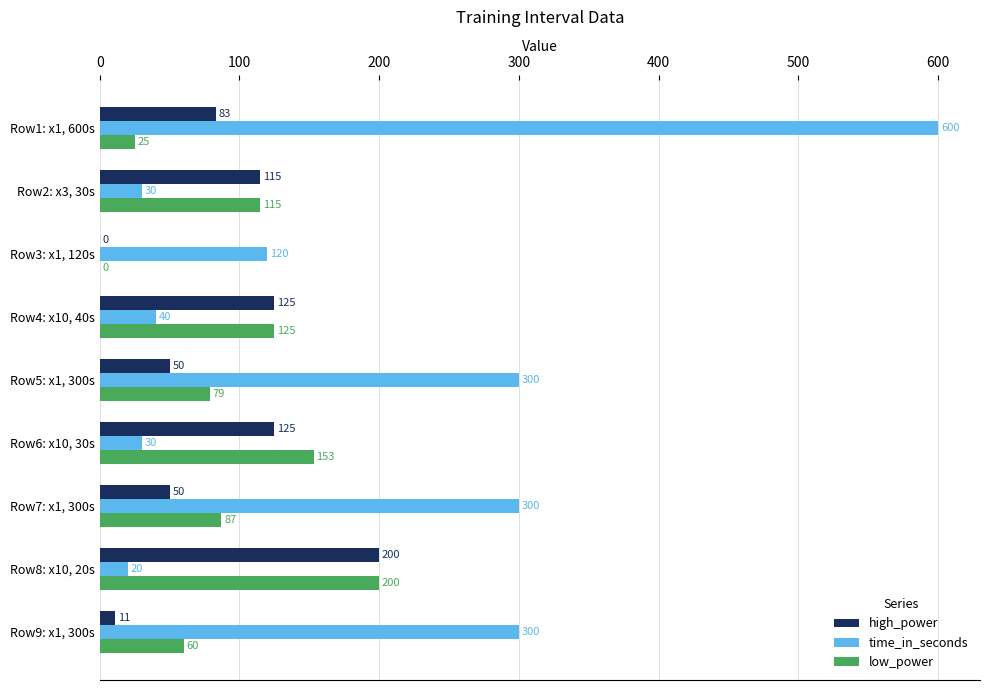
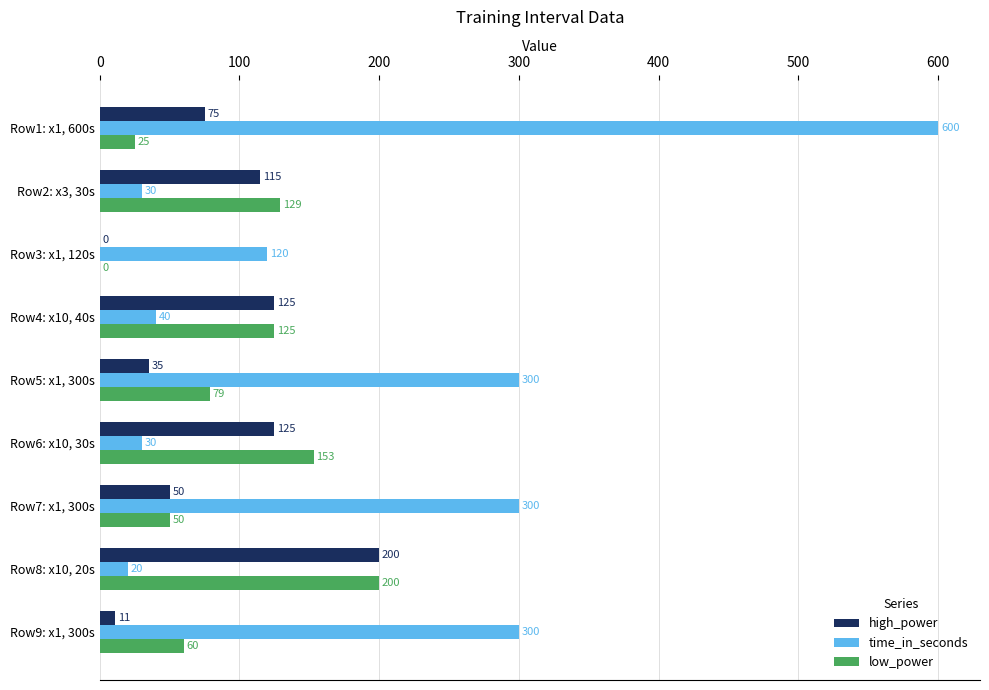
high_power, Row1: x1, 600s: 83 -> 75
low_power, Row2: x3, 30s: 115 -> 129
high_power, Row5: x1, 300s: 50 -> 35
low_power, Row7: x1, 300s: 87 -> 50
